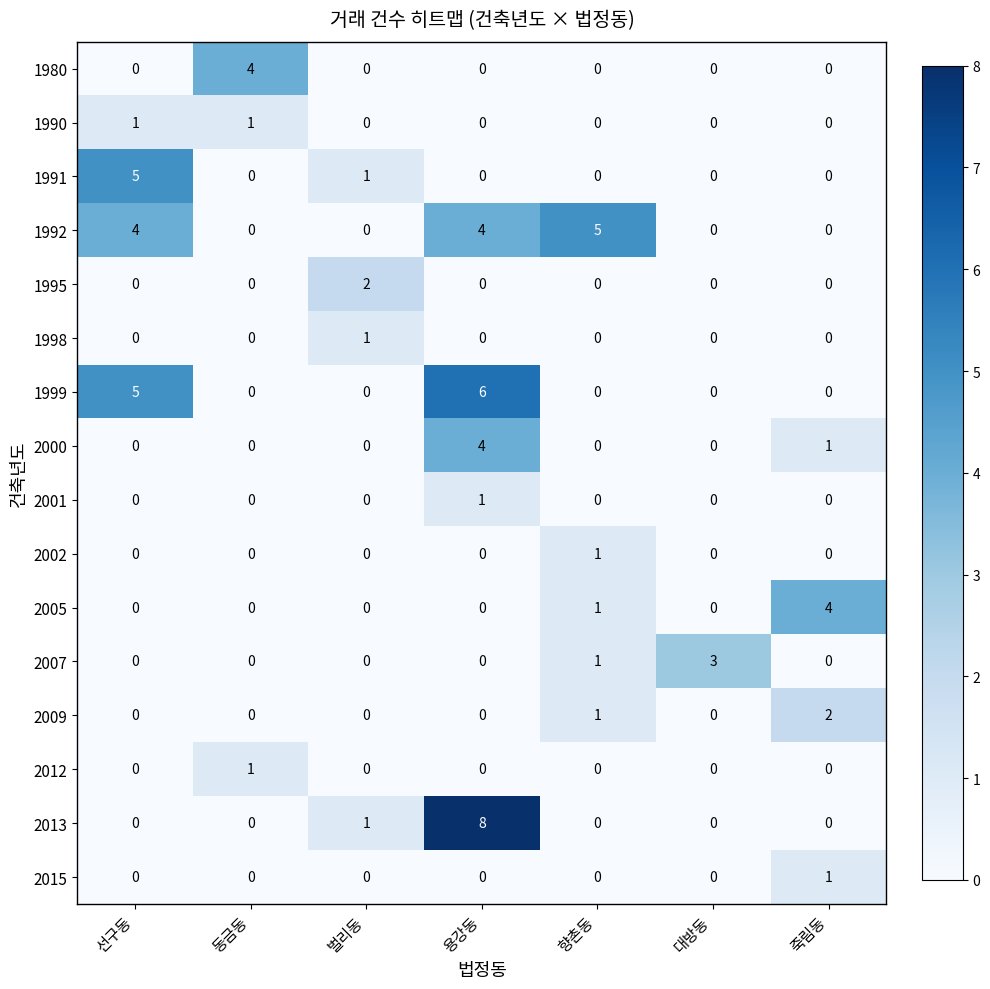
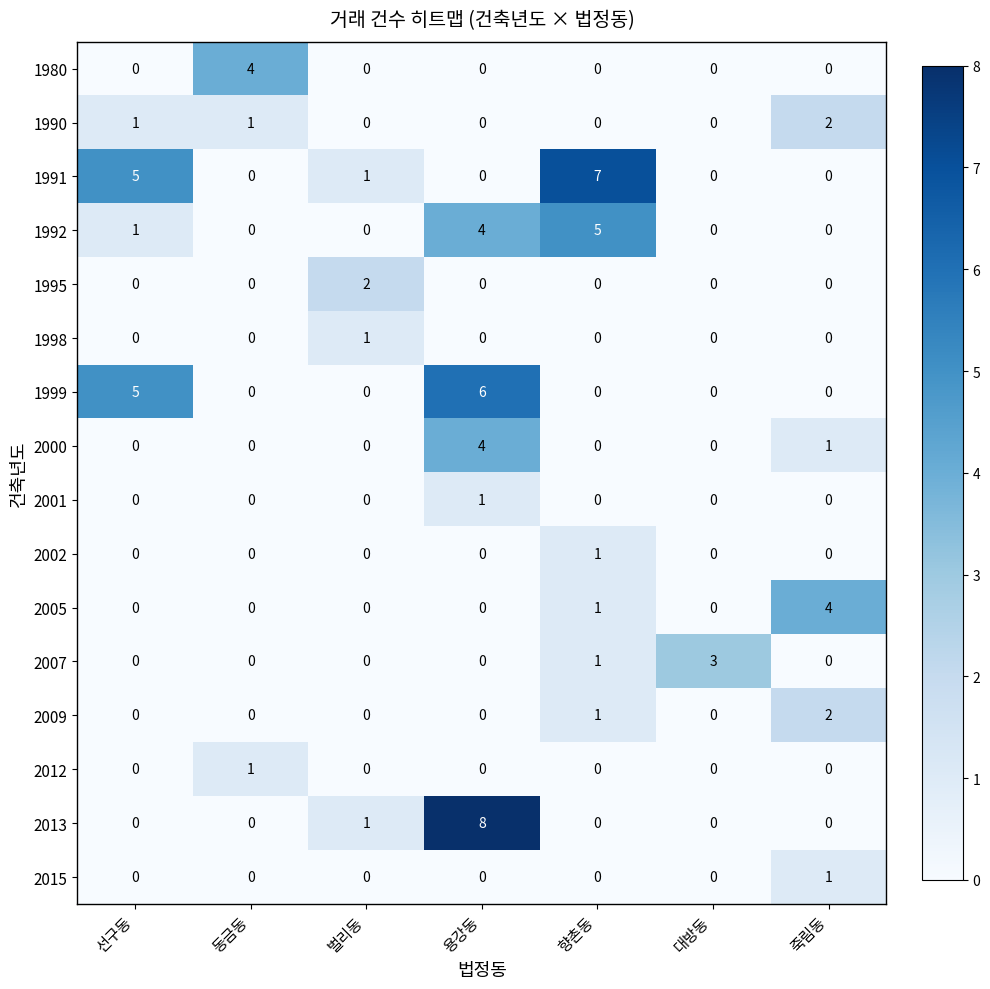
1990, 죽림동: 0 -> 2
1991, 향촌동: 0 -> 7
1992, 선구동: 4 -> 1
